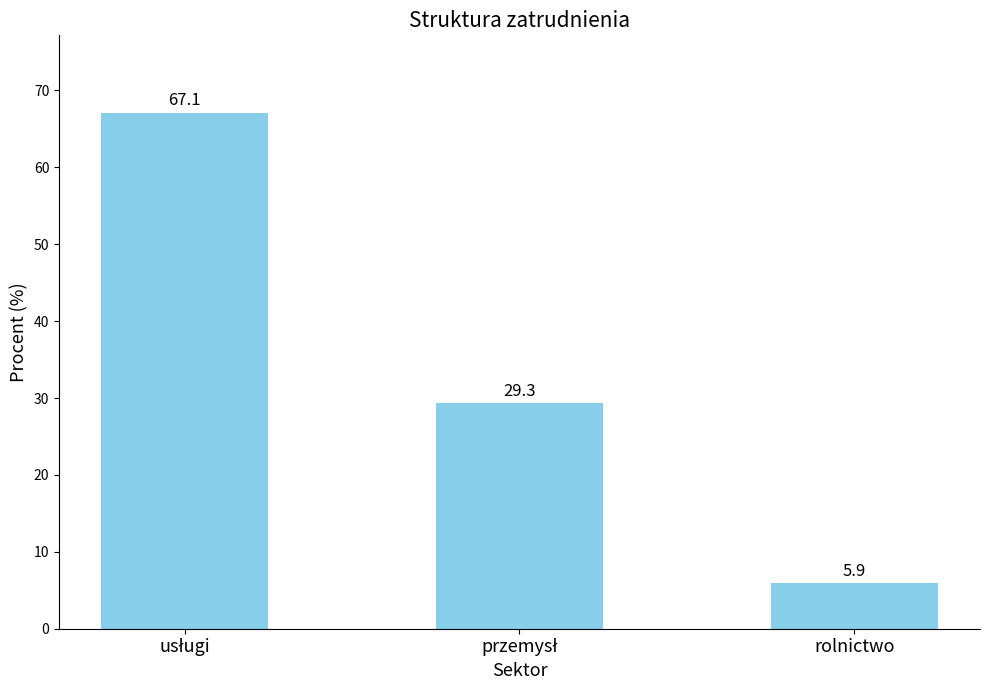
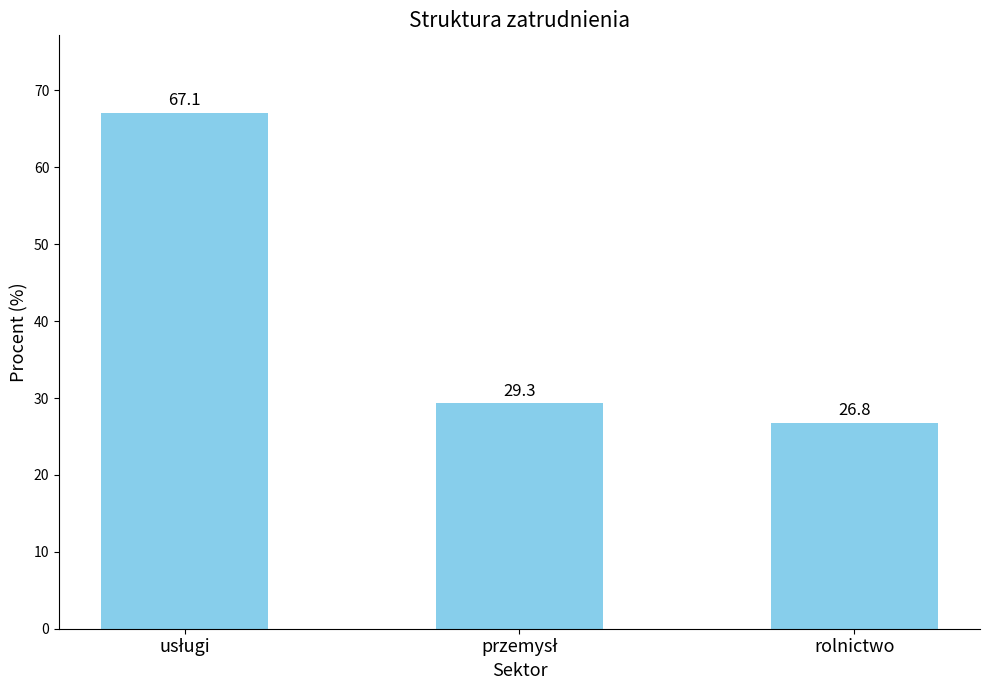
rolnictwo: 5.9 -> 26.8
